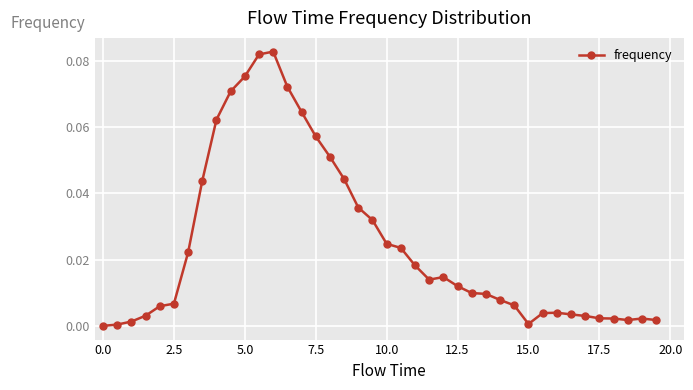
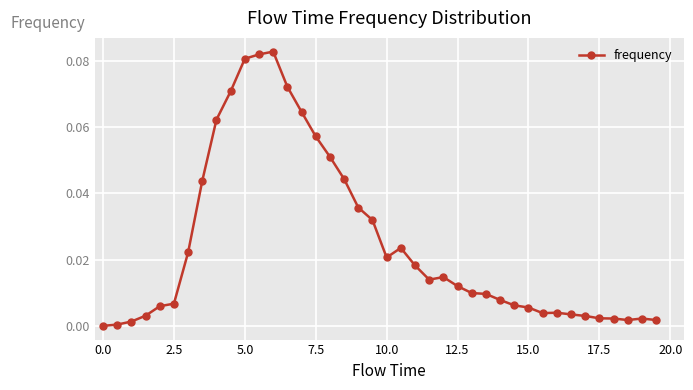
5.0: 0.075 -> 0.081
10.0: 0.025 -> 0.021
15.0: 0.001 -> 0.006
